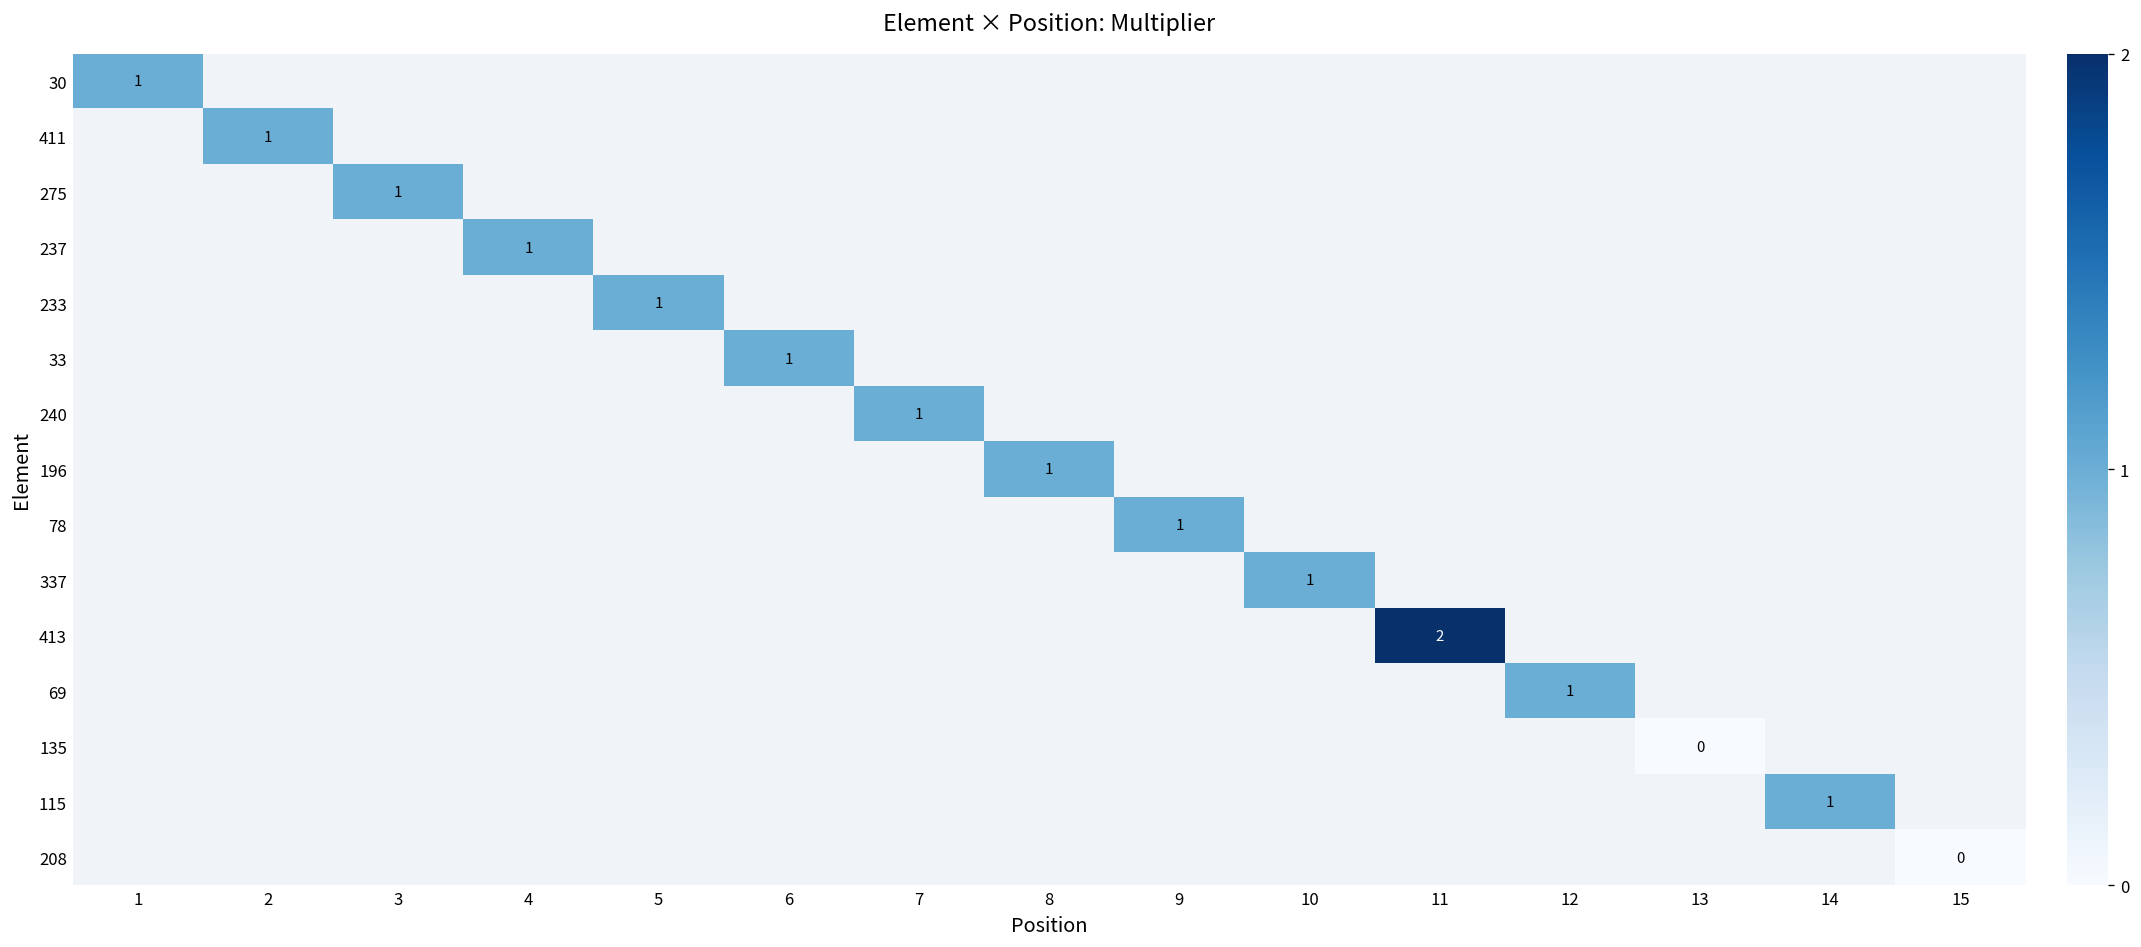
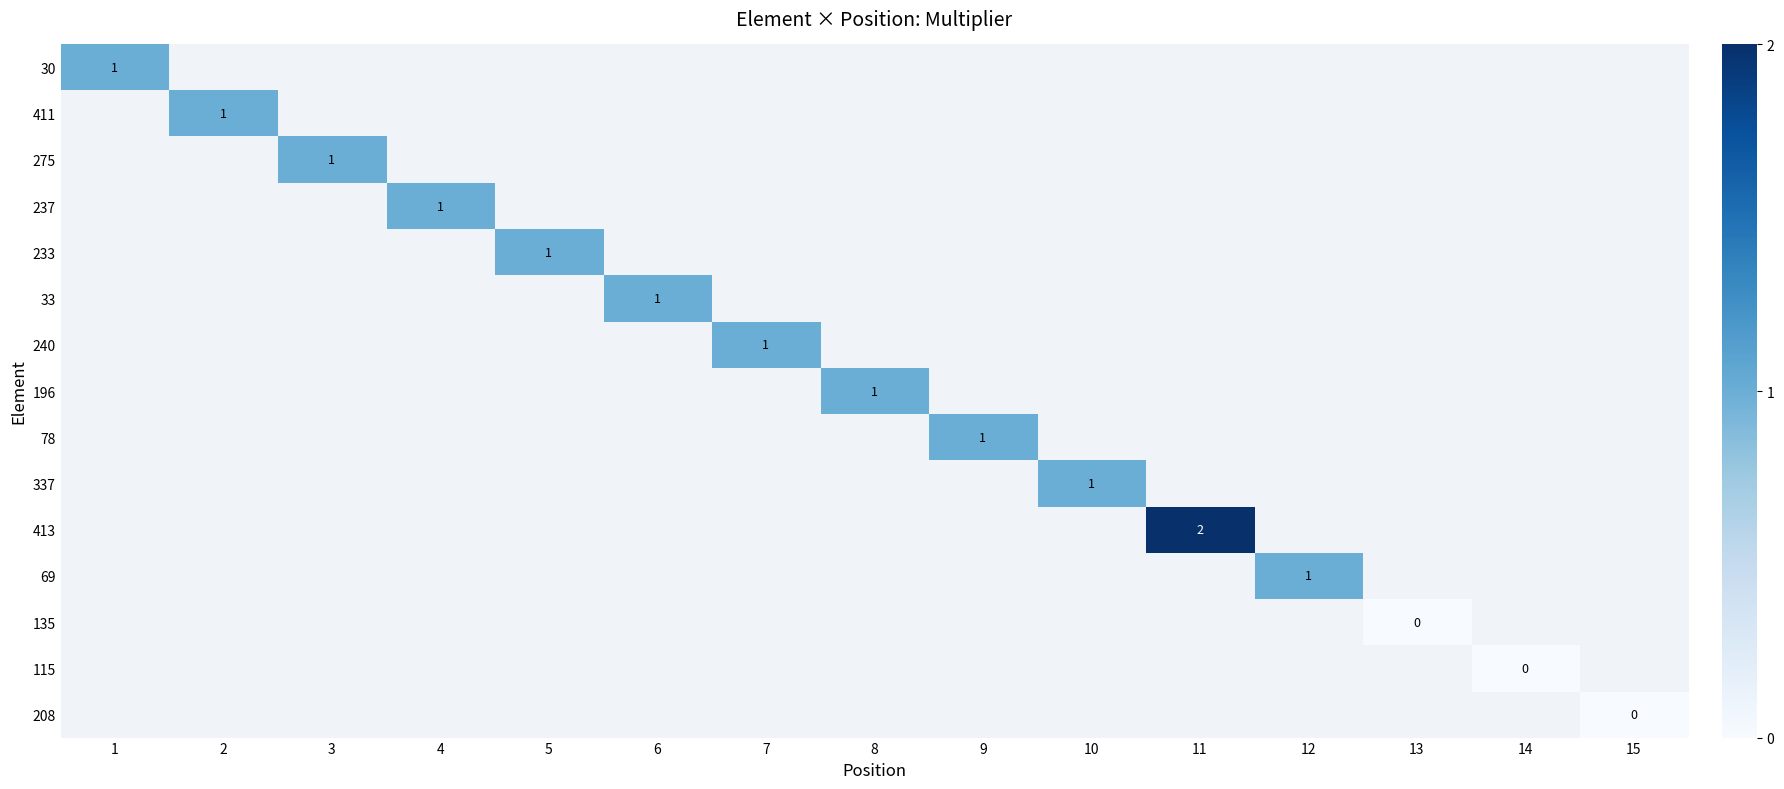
115, 14: 1 -> 0
